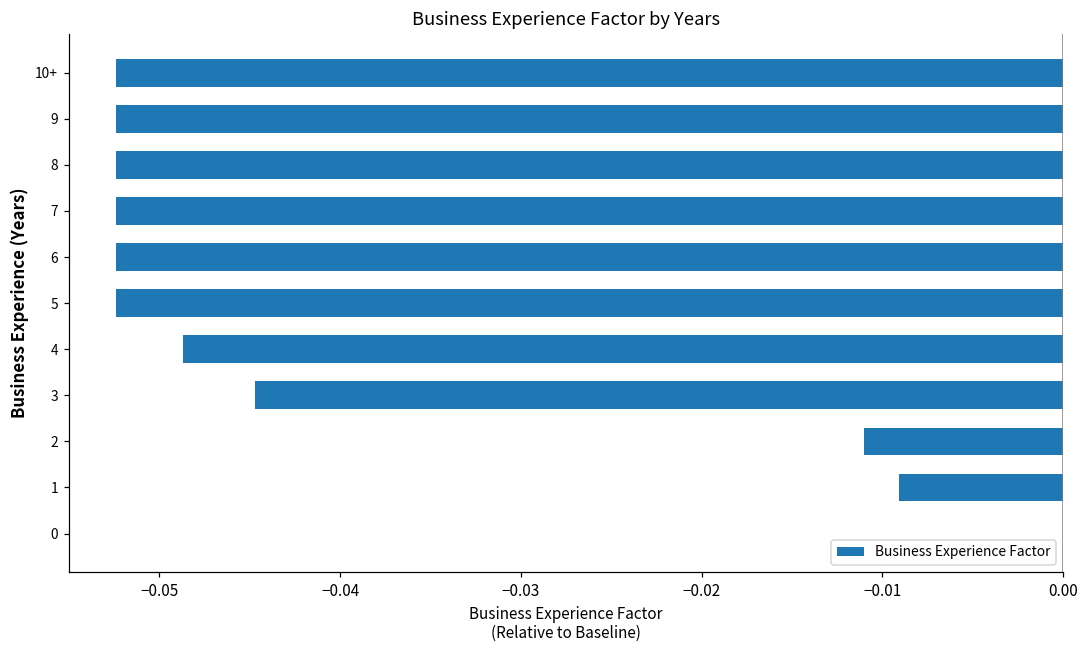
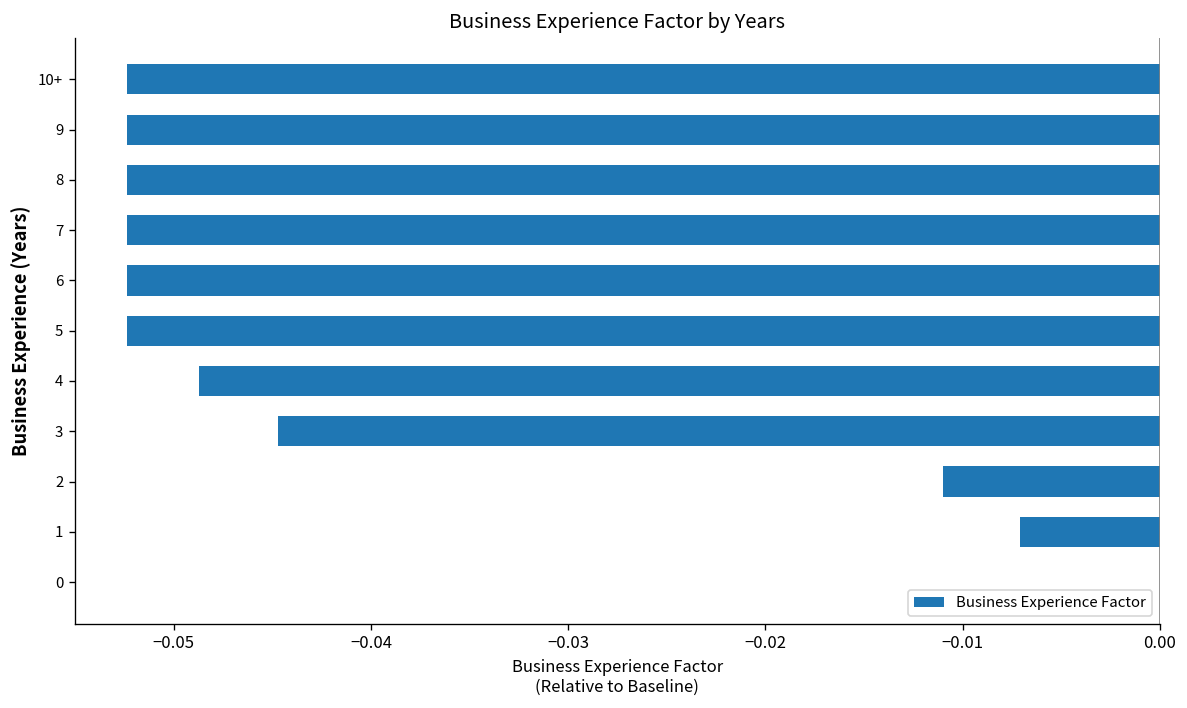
1: -0.0091 -> -0.0071
